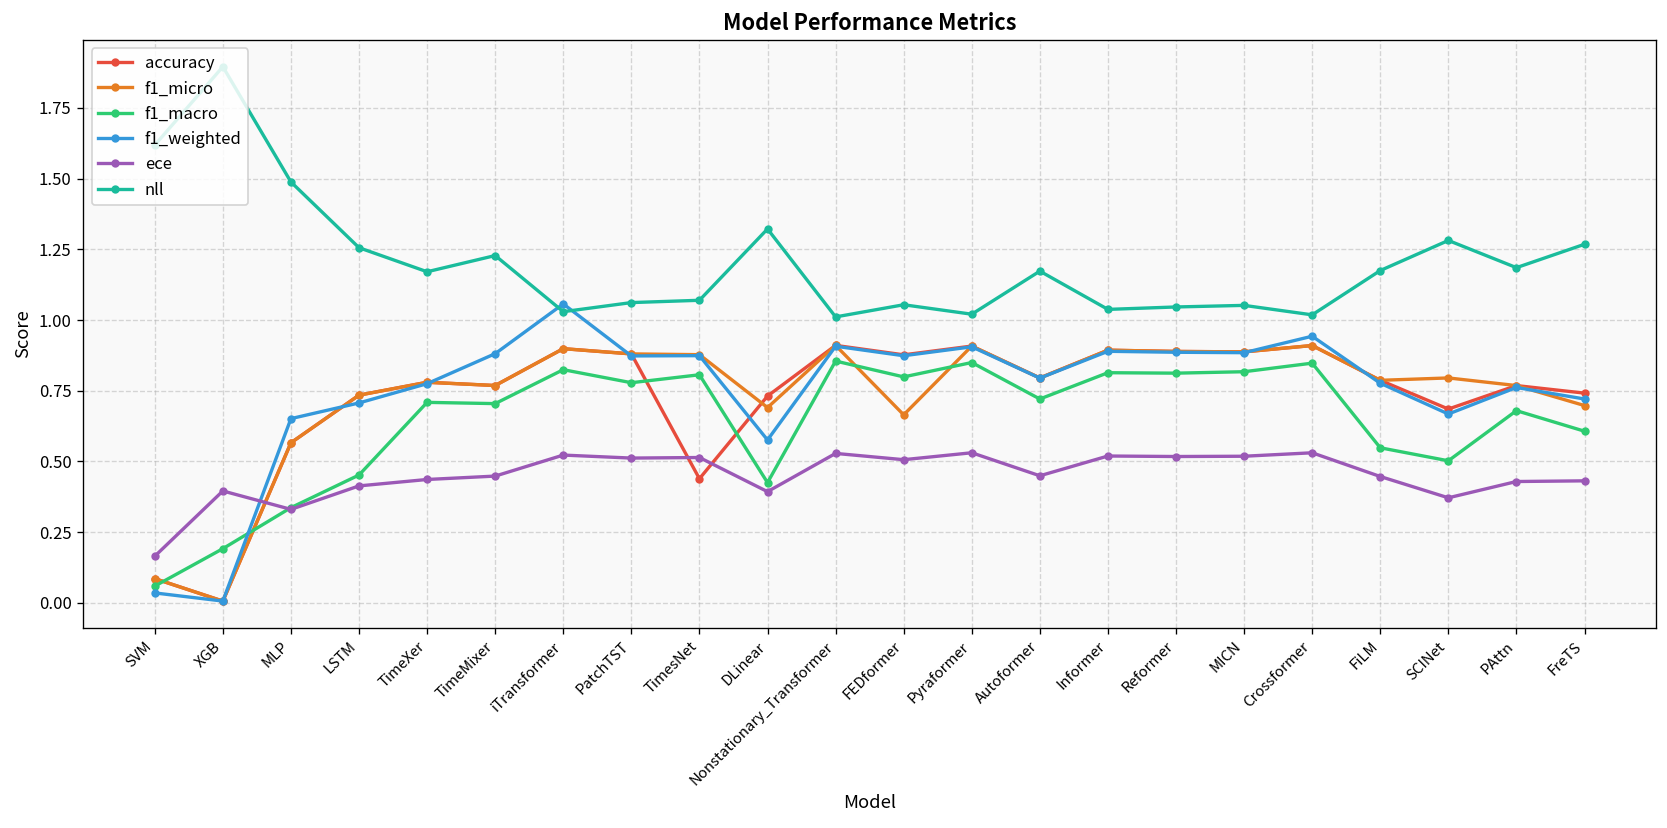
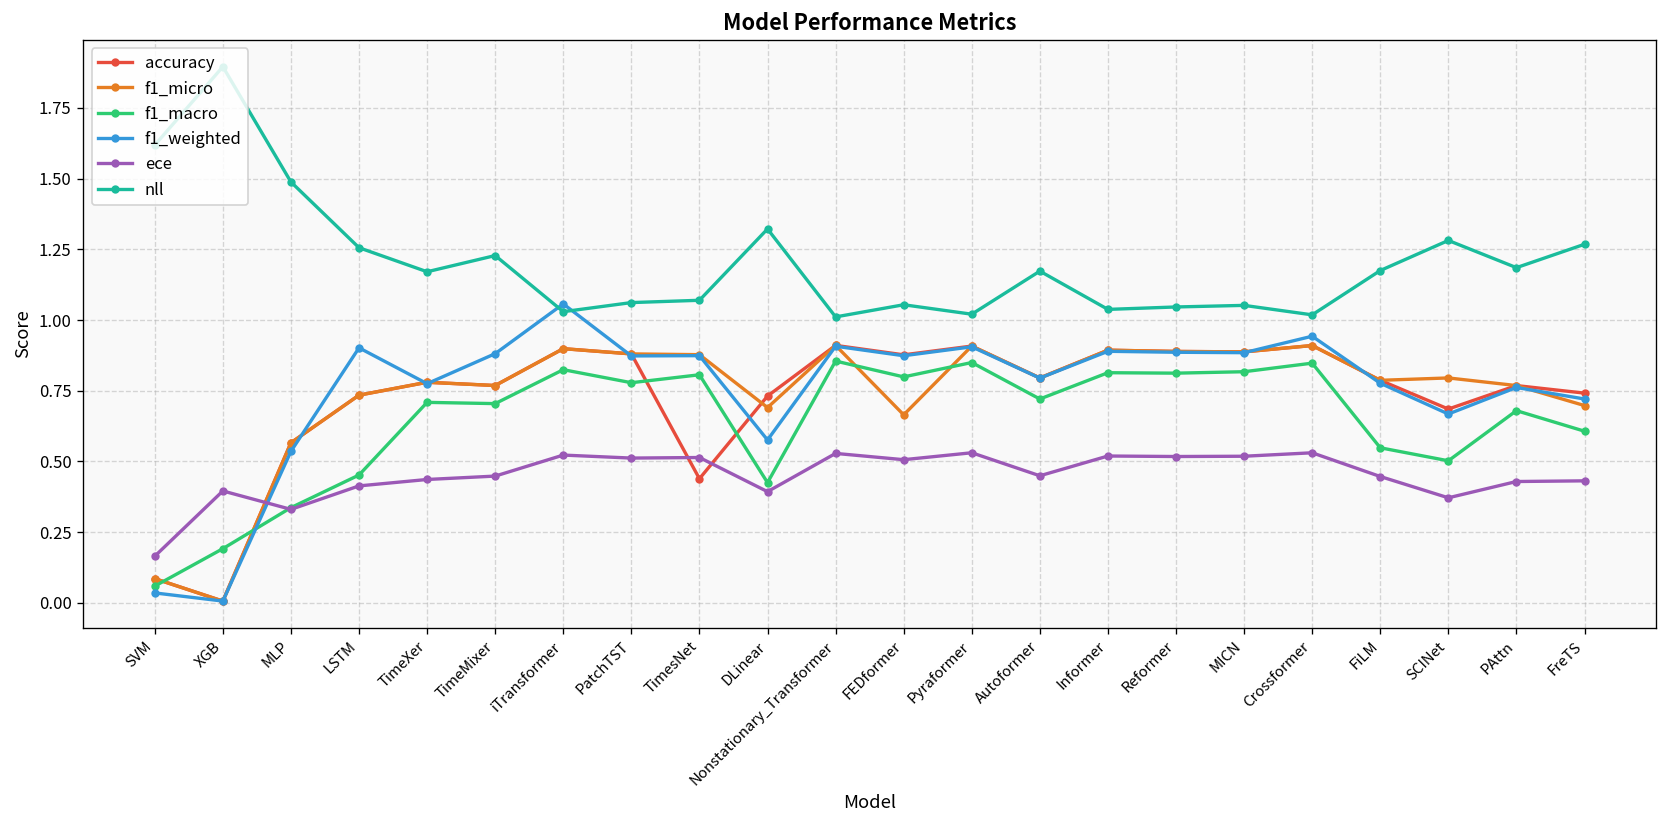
f1_weighted, MLP: 0.65 -> 0.54
f1_weighted, LSTM: 0.71 -> 0.90
